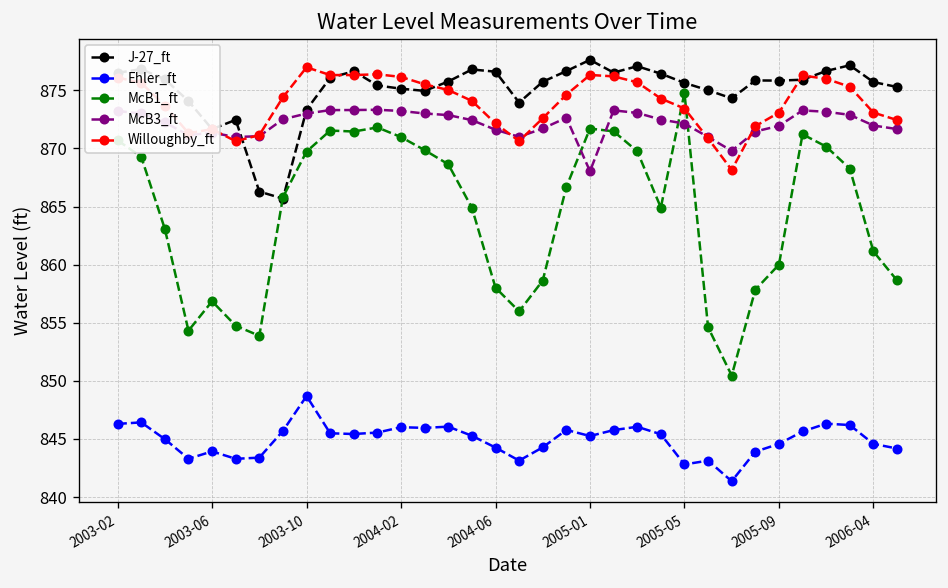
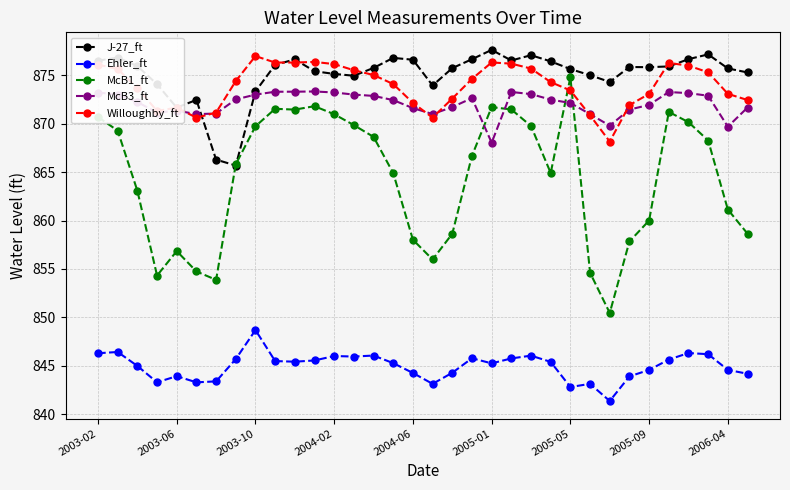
McB3_ft, 2006-04: 872 -> 870
